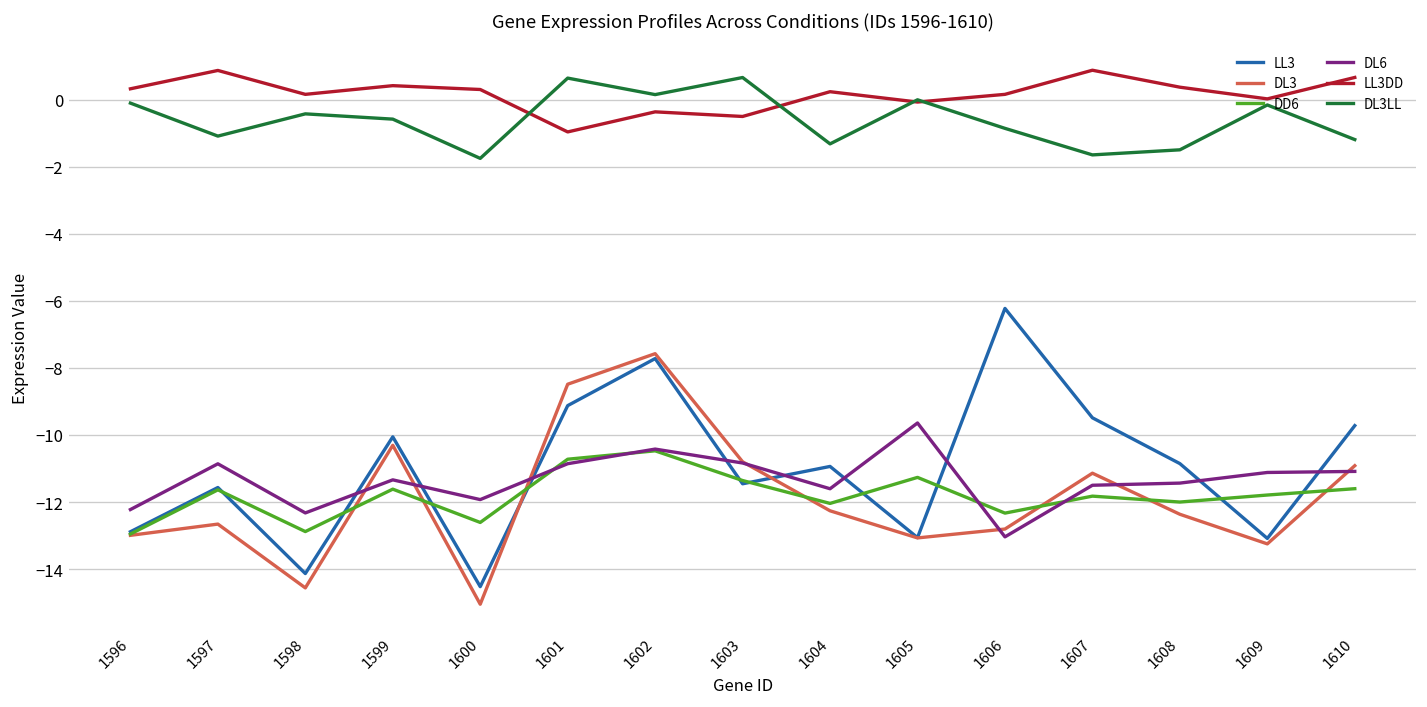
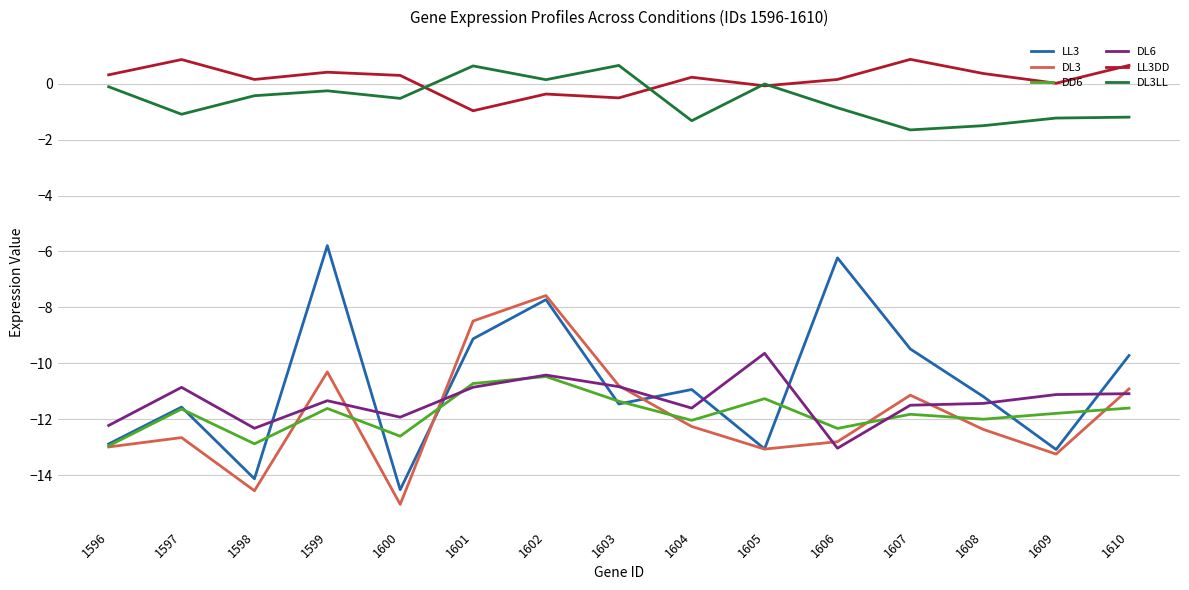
LL3, 1599: -10.1 -> -5.8
DL3LL, 1599: -0.6 -> -0.3
DL3LL, 1600: -1.8 -> -0.5
LL3, 1608: -10.9 -> -11.2
DL3LL, 1609: -0.2 -> -1.2
